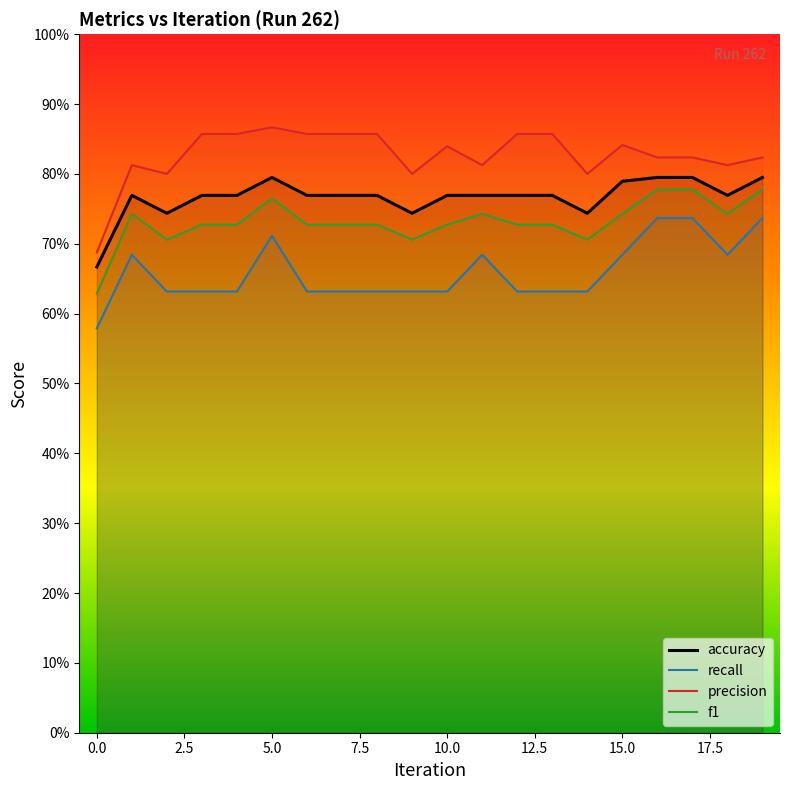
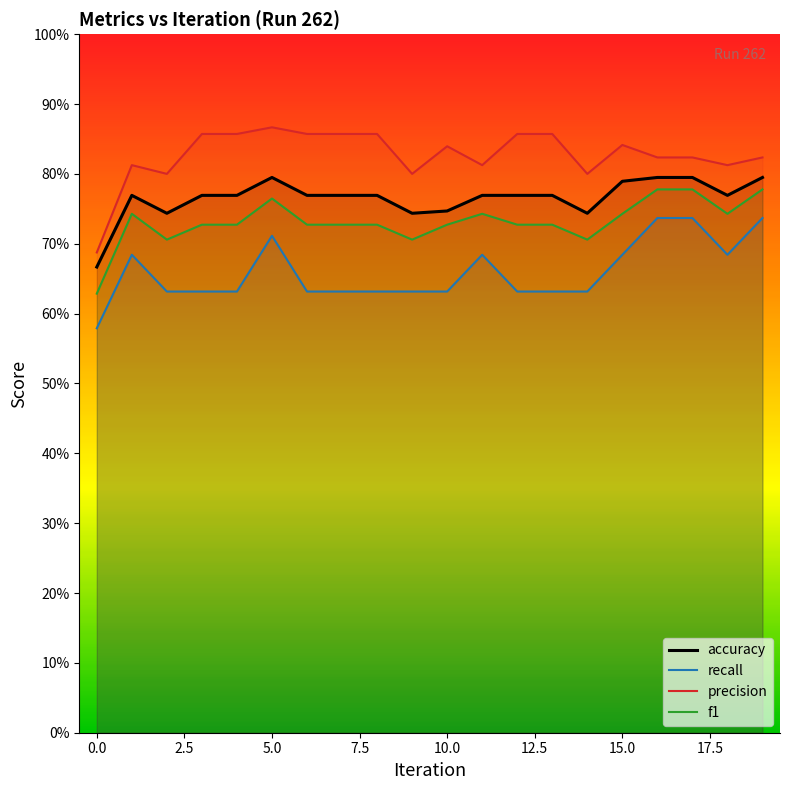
accuracy, 10.0: 77% -> 75%
